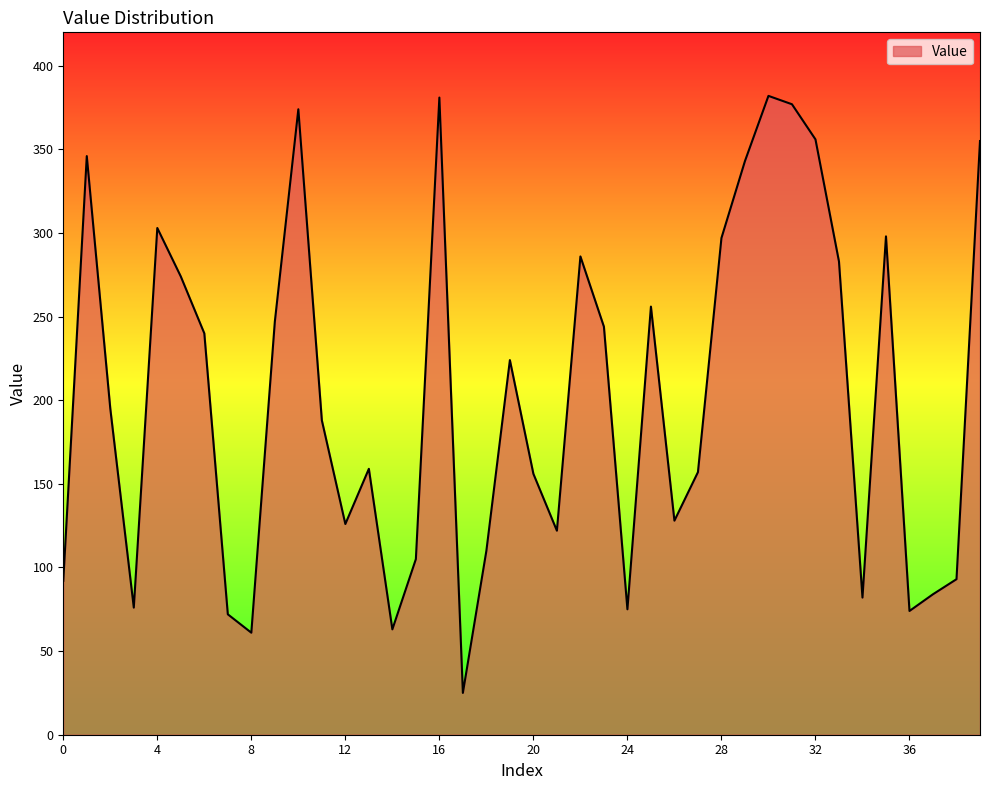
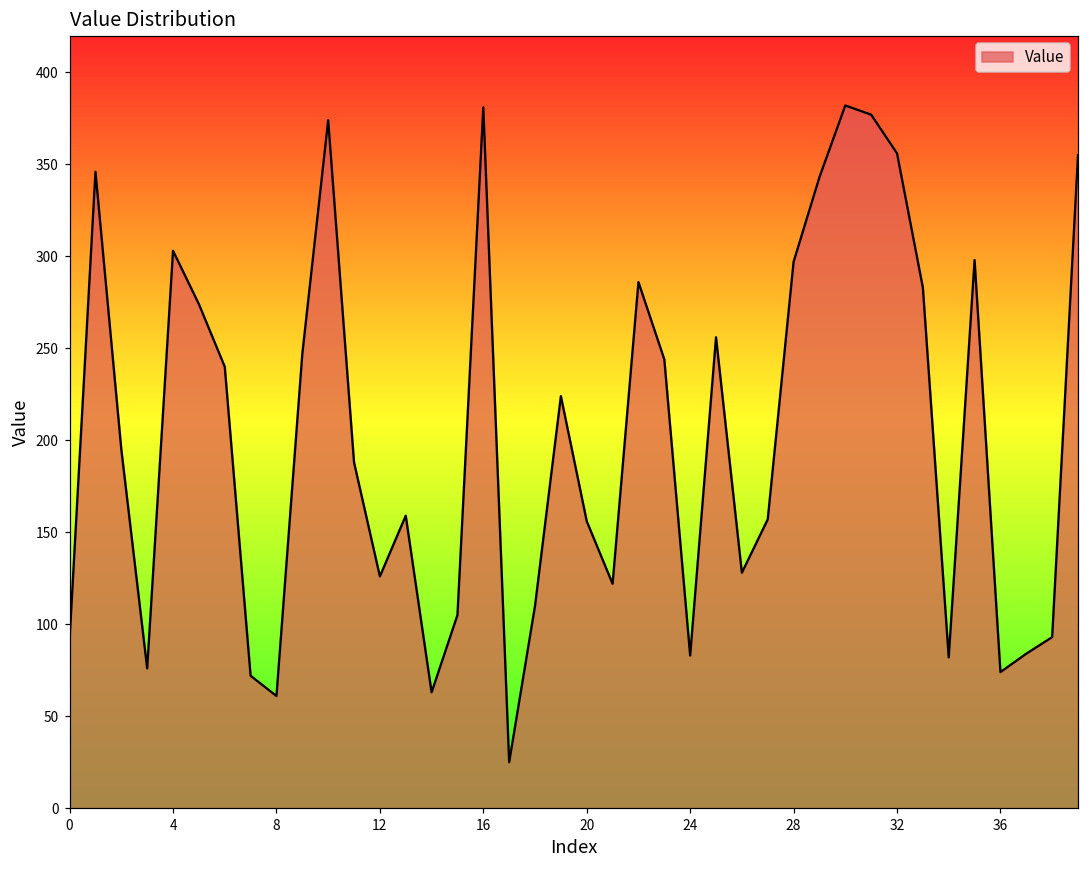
24: 75 -> 83
